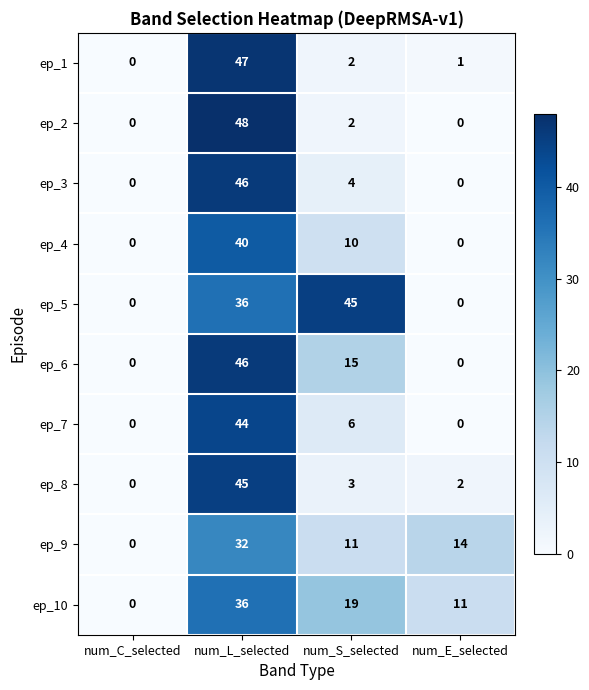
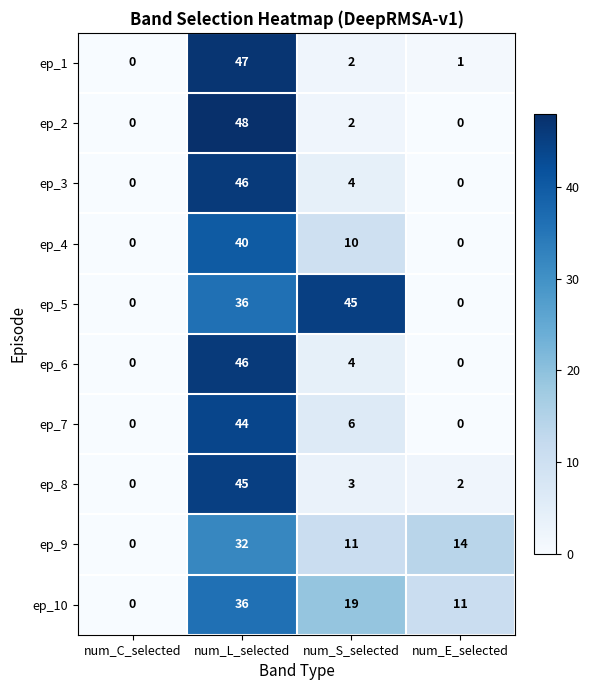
ep_6, num_S_selected: 15 -> 4
